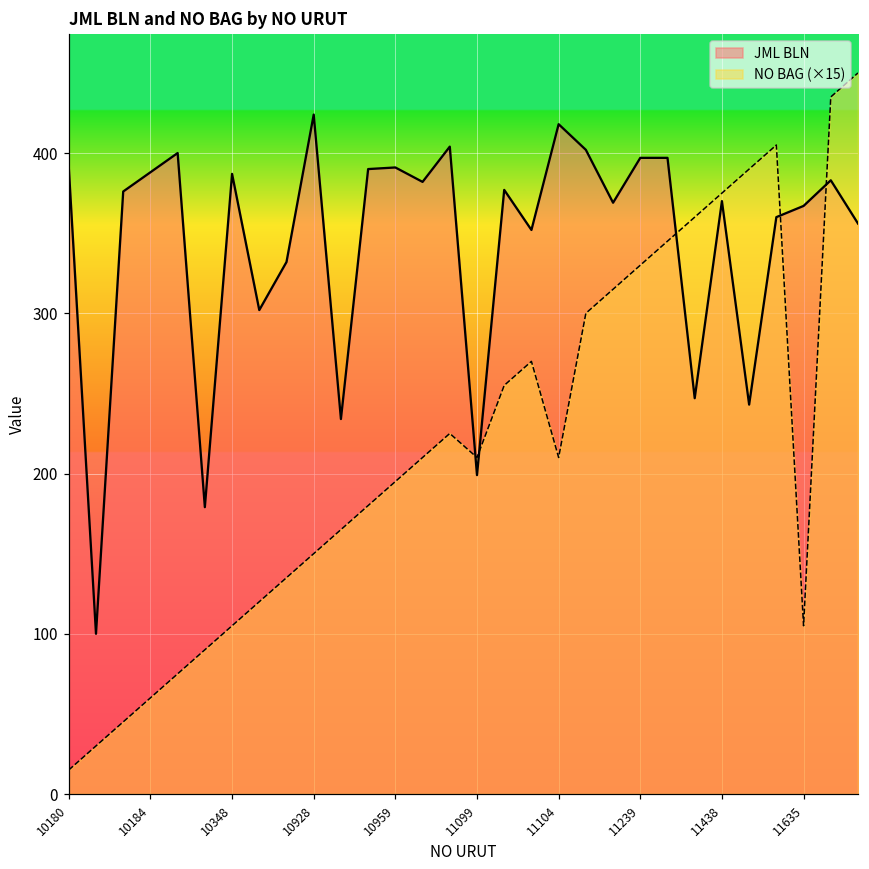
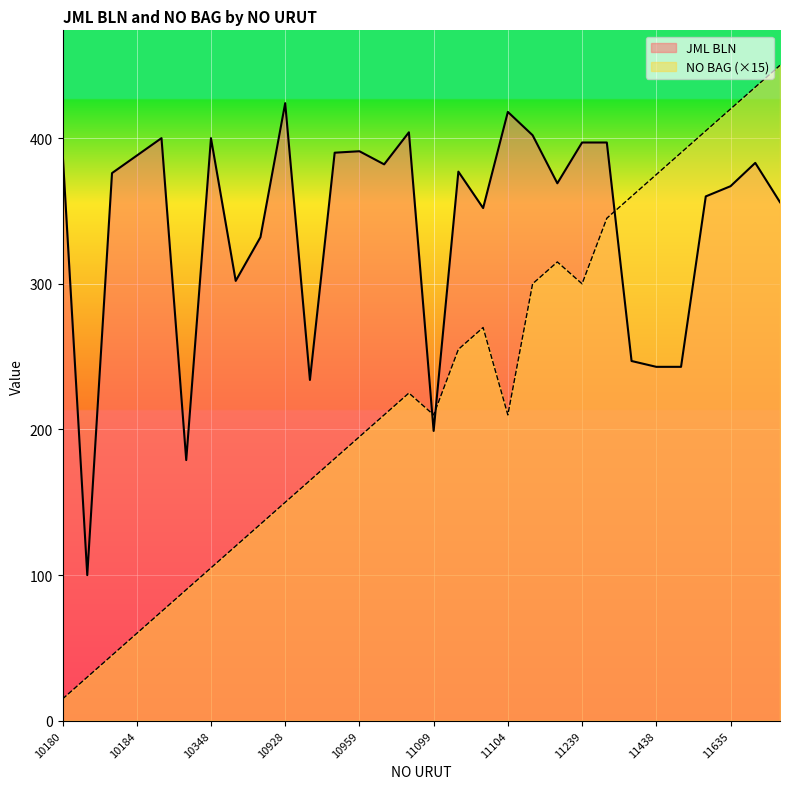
JML BLN, 10348: 387 -> 400
NO BAG (×15), 11239: 330 -> 300
JML BLN, 11438: 370 -> 243
NO BAG (×15), 11635: 105 -> 420
